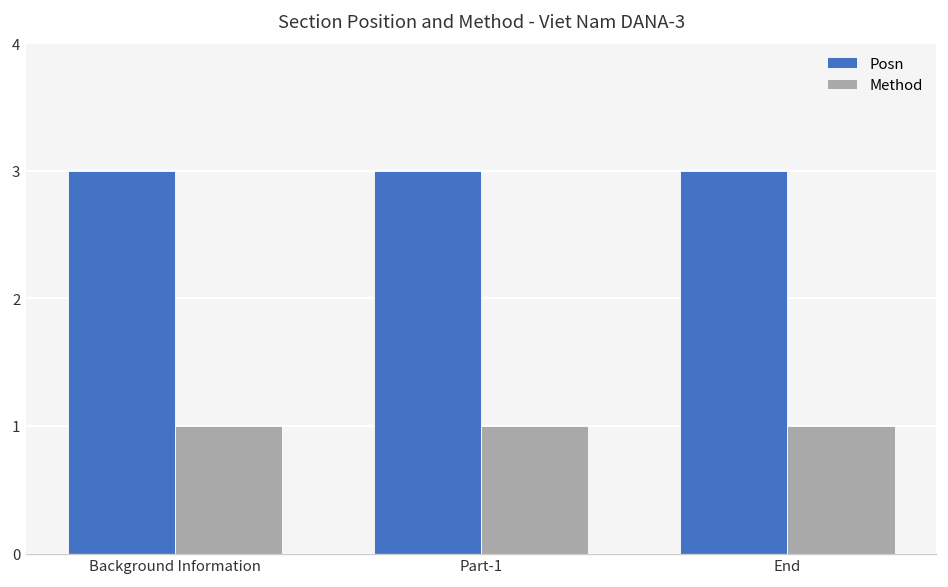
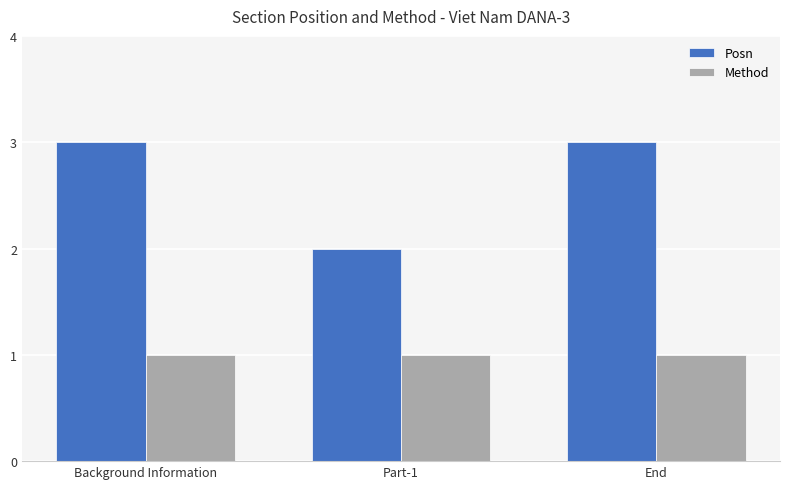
Posn, Part-1: 3 -> 2
